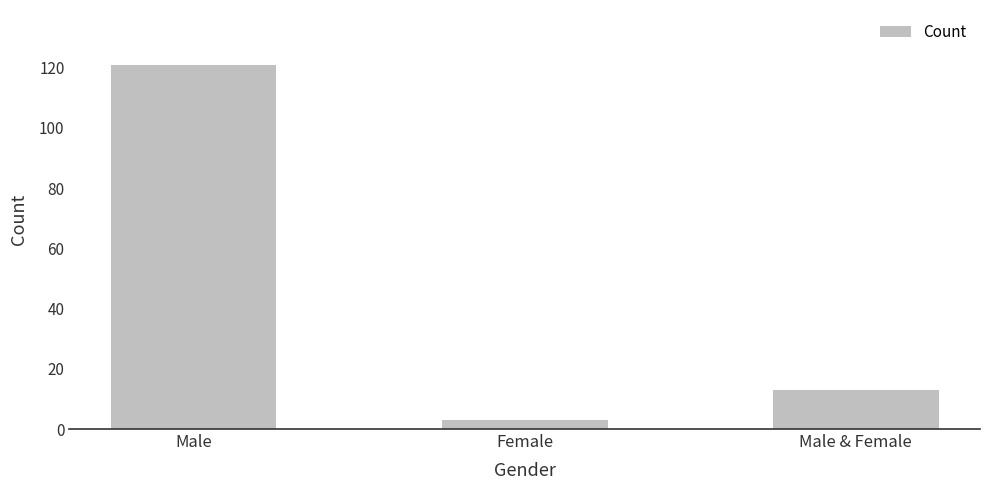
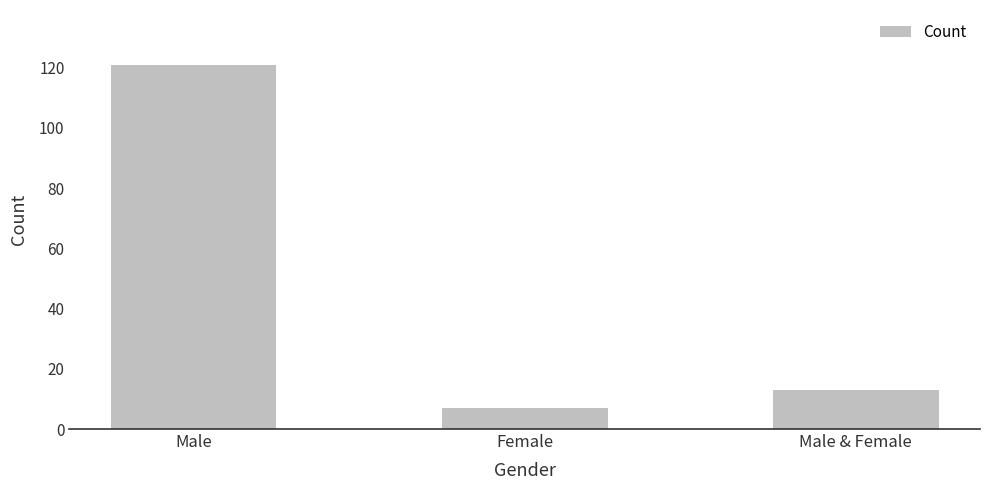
Female: 3 -> 7
